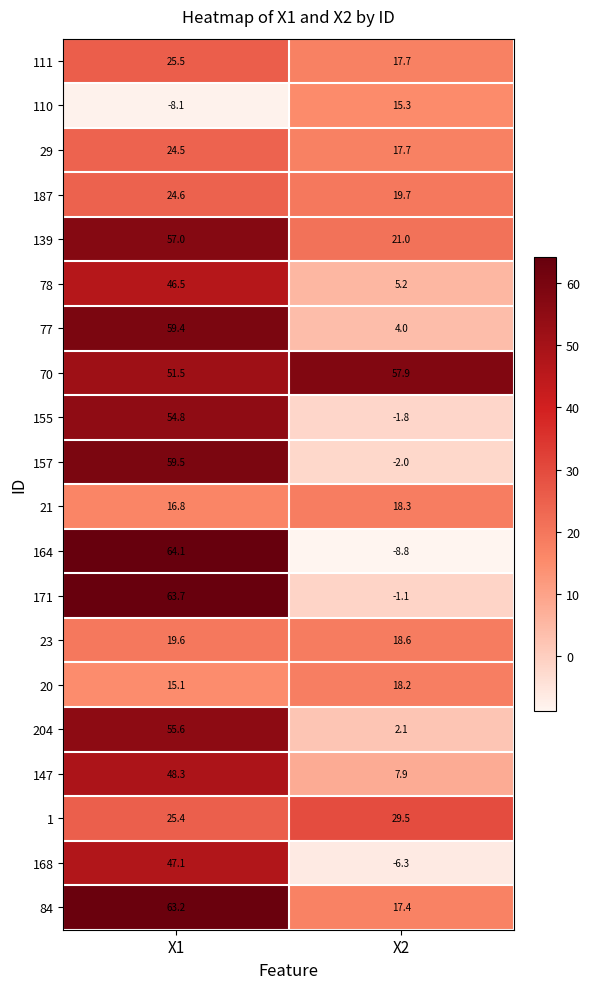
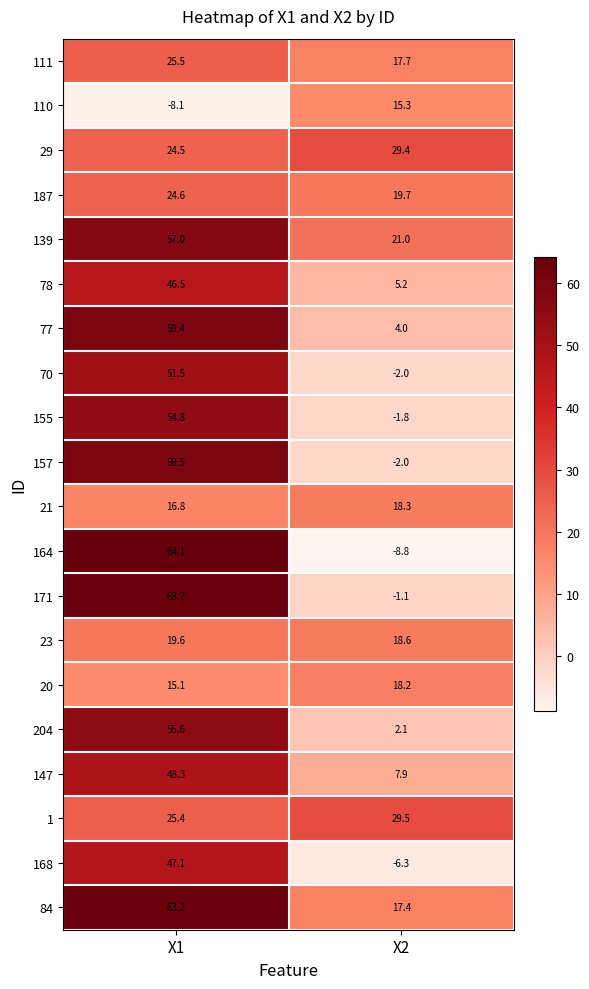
29, X2: 17.7 -> 29.4
70, X2: 57.9 -> -2.0
